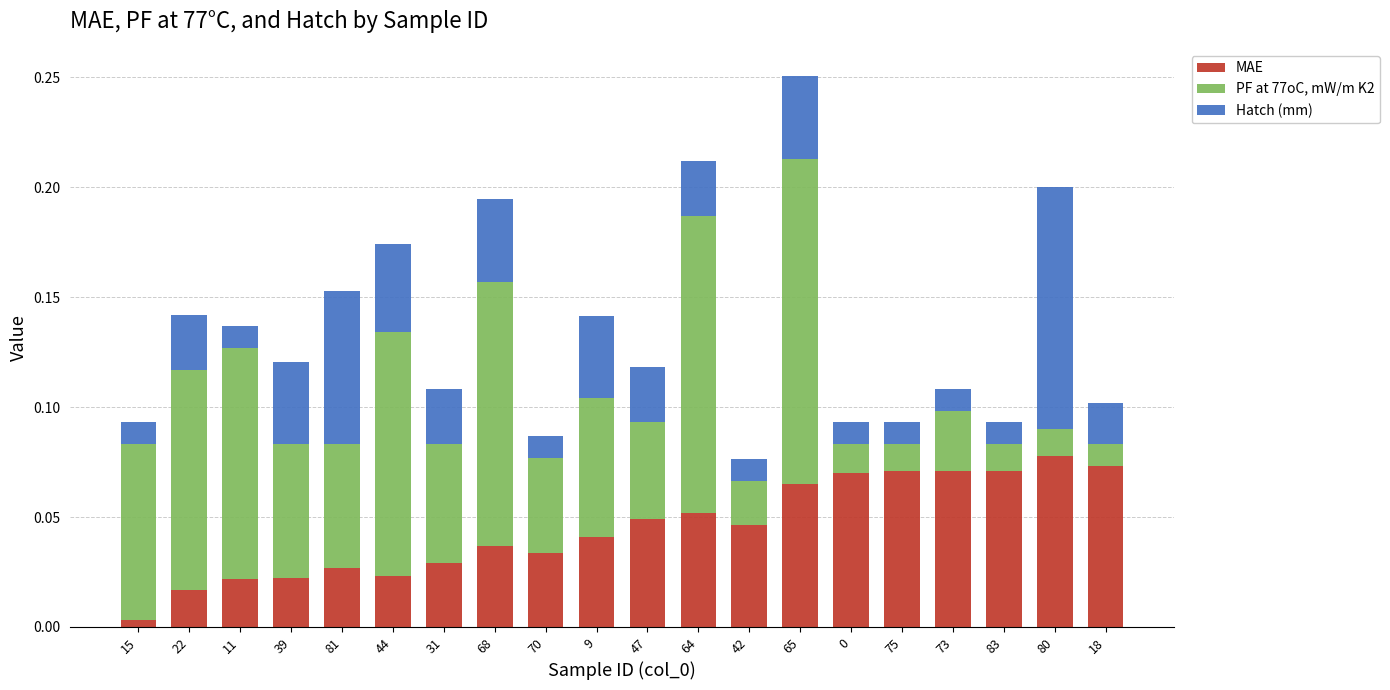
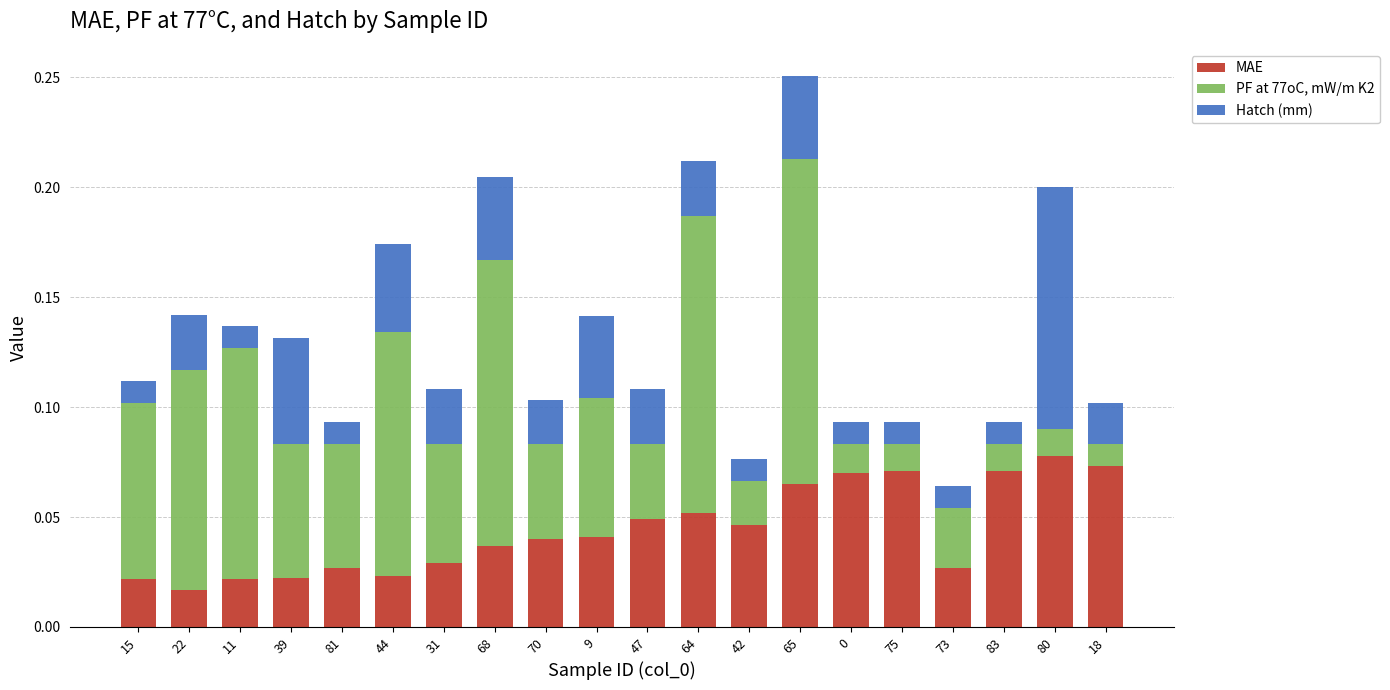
MAE, 15: 0.003 -> 0.022
Hatch (mm), 39: 0.038 -> 0.049
Hatch (mm), 81: 0.07 -> 0.01
PF at 77oC, mW/m K2, 68: 0.12 -> 0.13
MAE, 70: 0.034 -> 0.040
Hatch (mm), 70: 0.01 -> 0.02
PF at 77oC, mW/m K2, 47: 0.044 -> 0.034
MAE, 73: 0.071 -> 0.027
